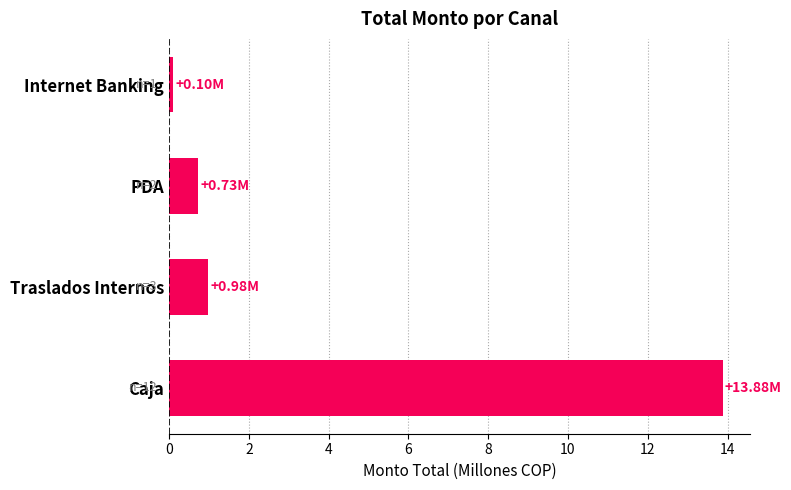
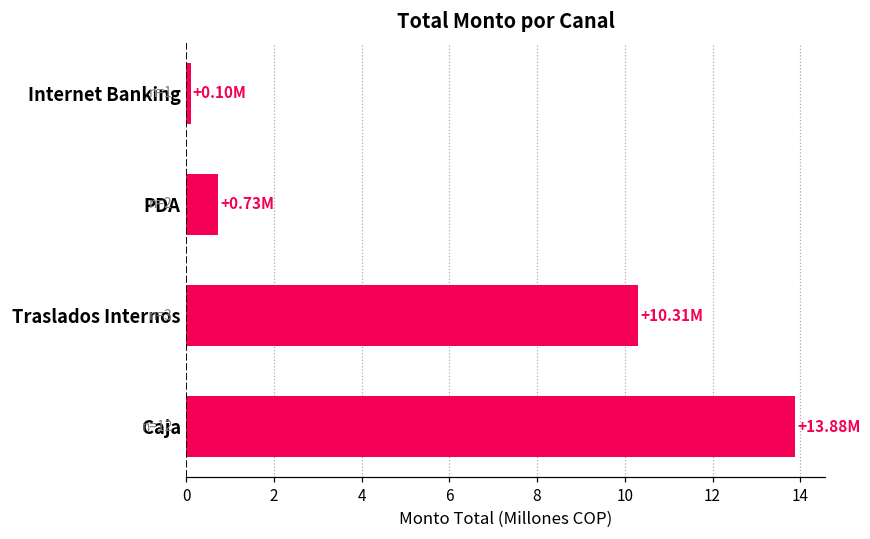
Traslados Internos: +0.98M -> +10.31M
